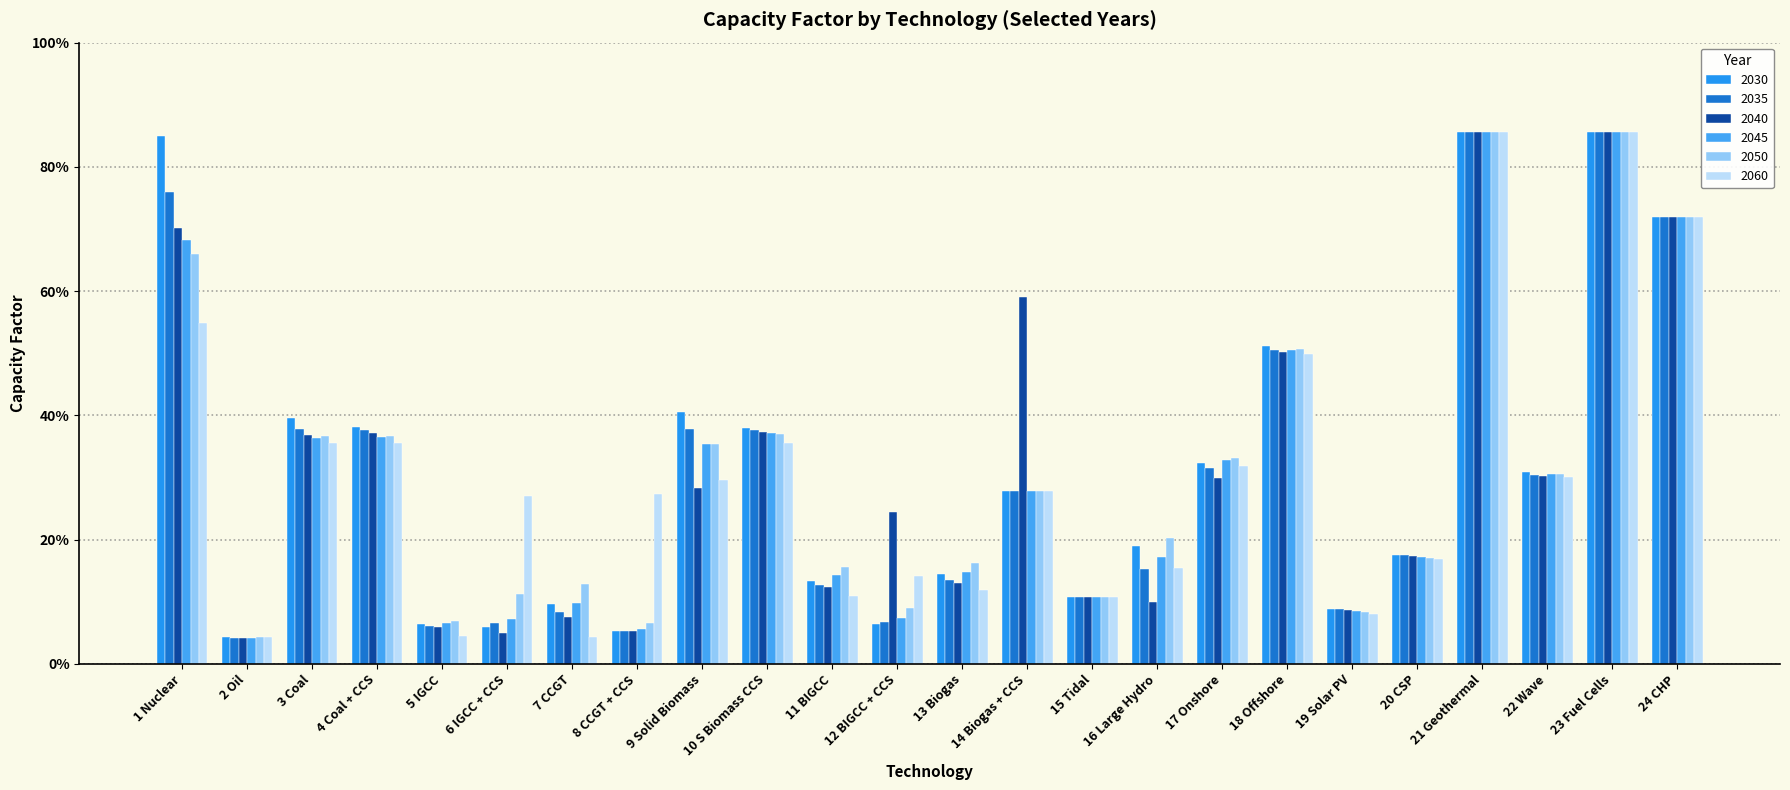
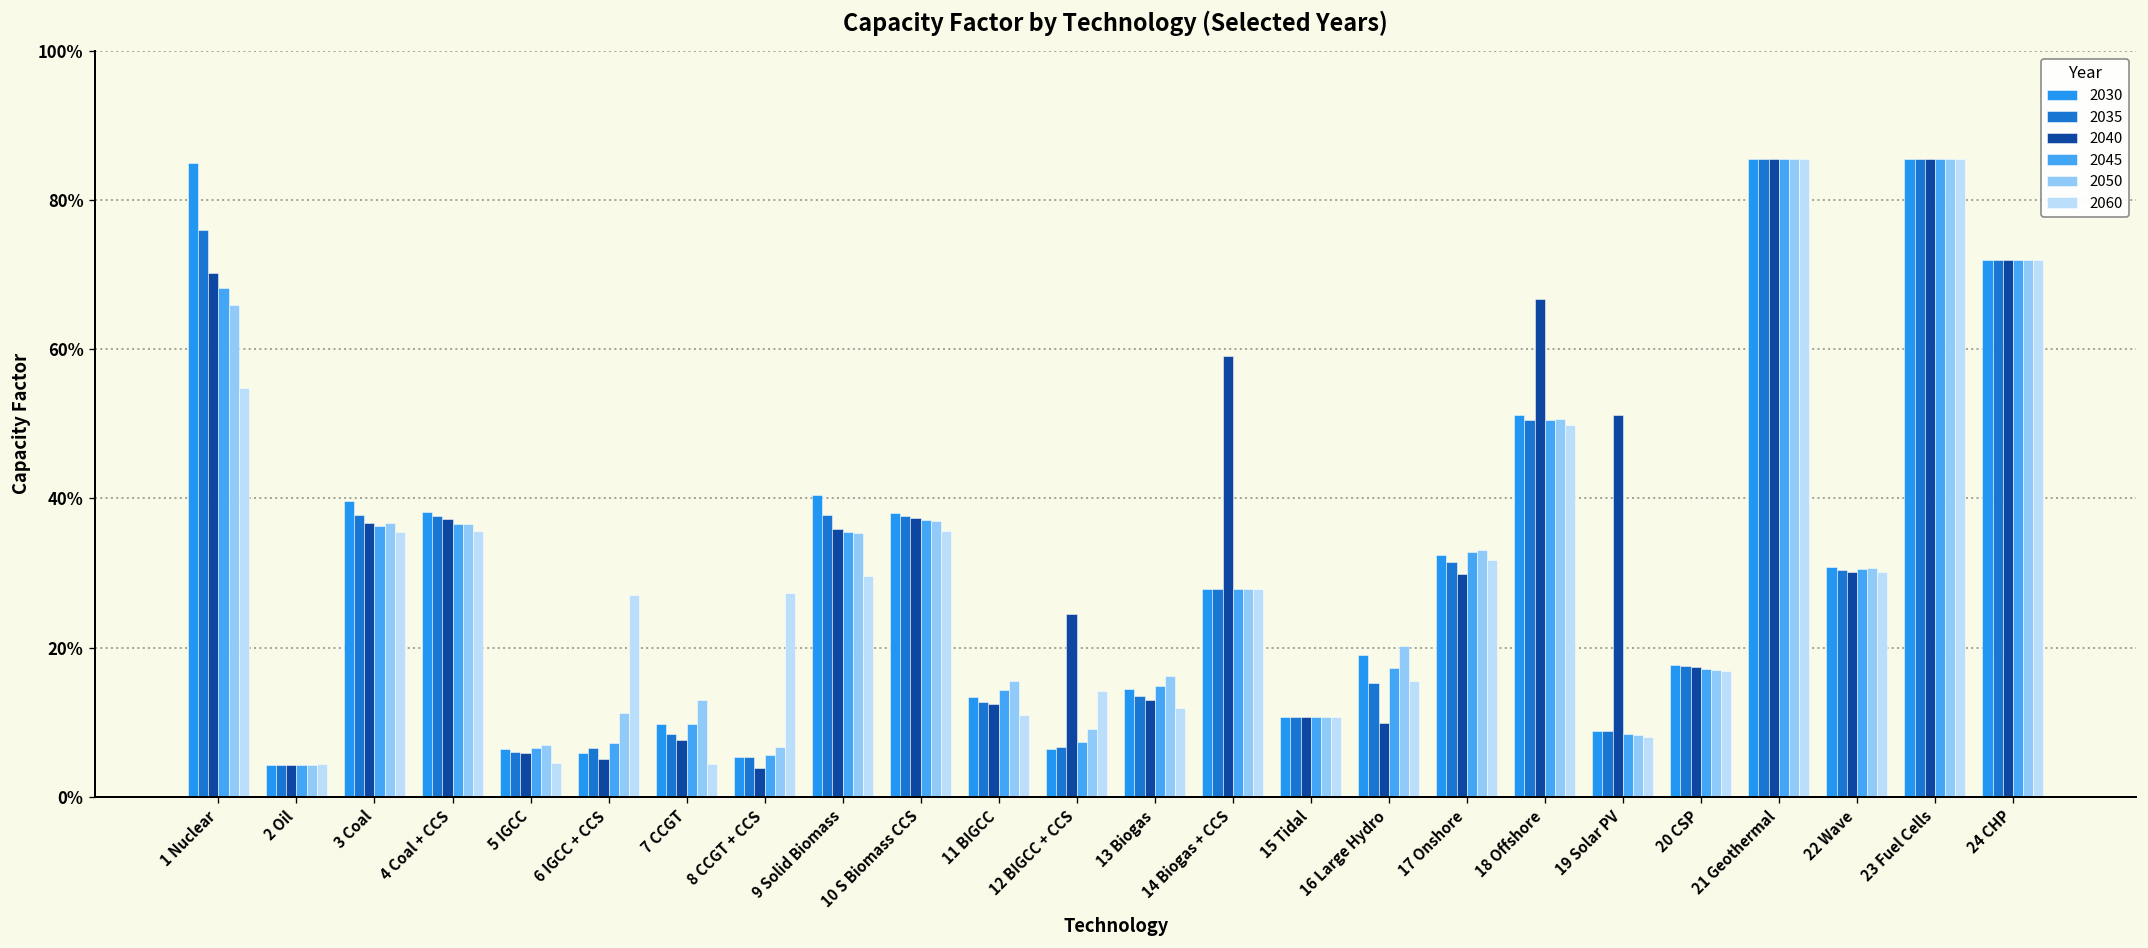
2040, 8 CCGT + CCS: 5% -> 4%
2040, 9 Solid Biomass: 28% -> 36%
2040, 18 Offshore: 50% -> 67%
2040, 19 Solar PV: 9% -> 51%
